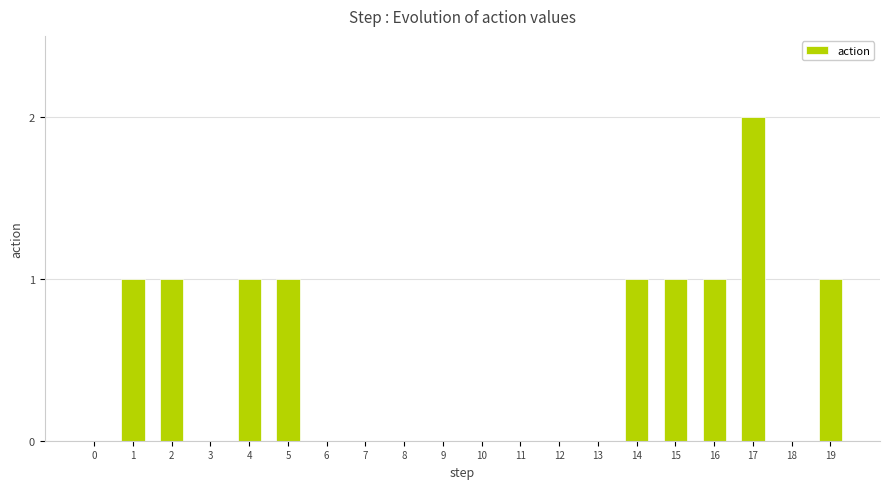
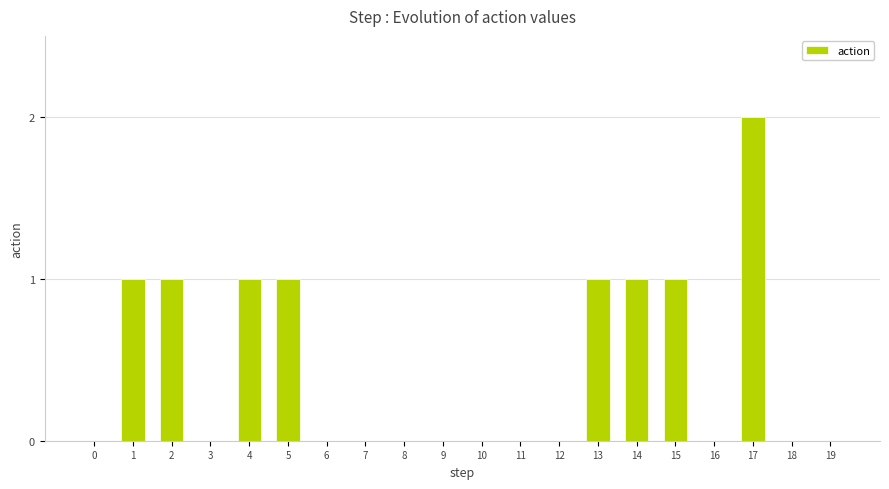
13: 0 -> 1
16: 1 -> 0
19: 1 -> 0
